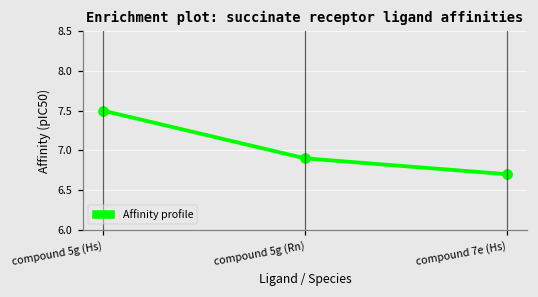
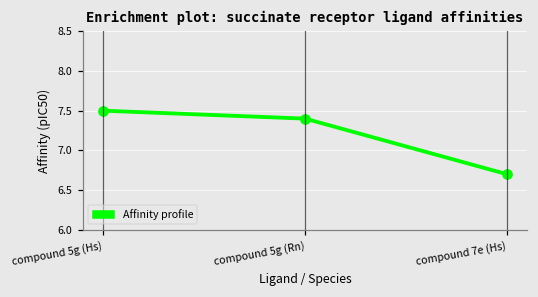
compound 5g (Rn): 6.9 -> 7.4
